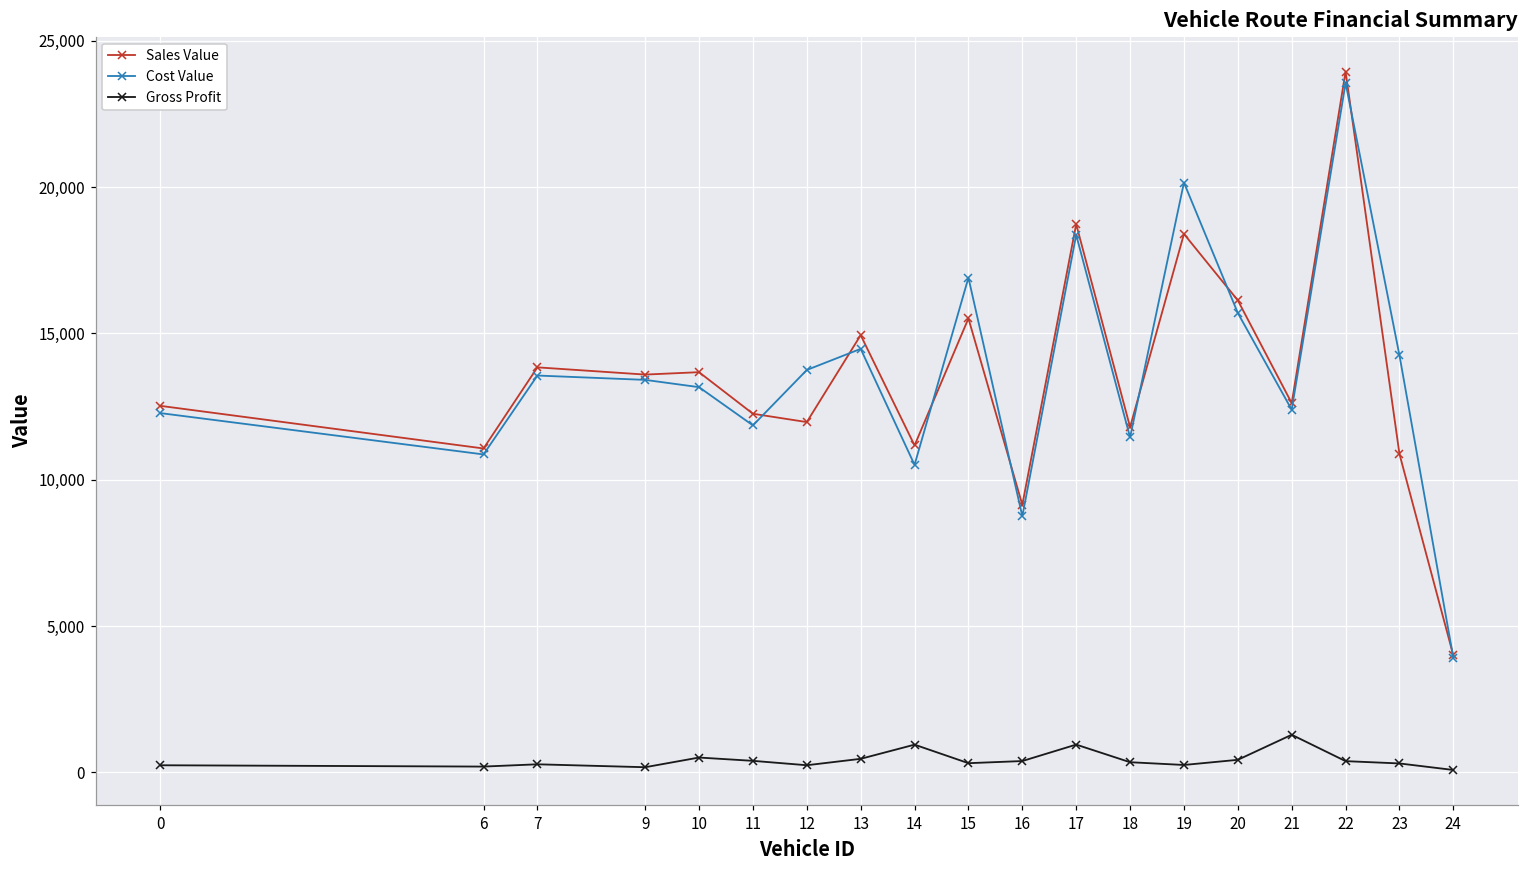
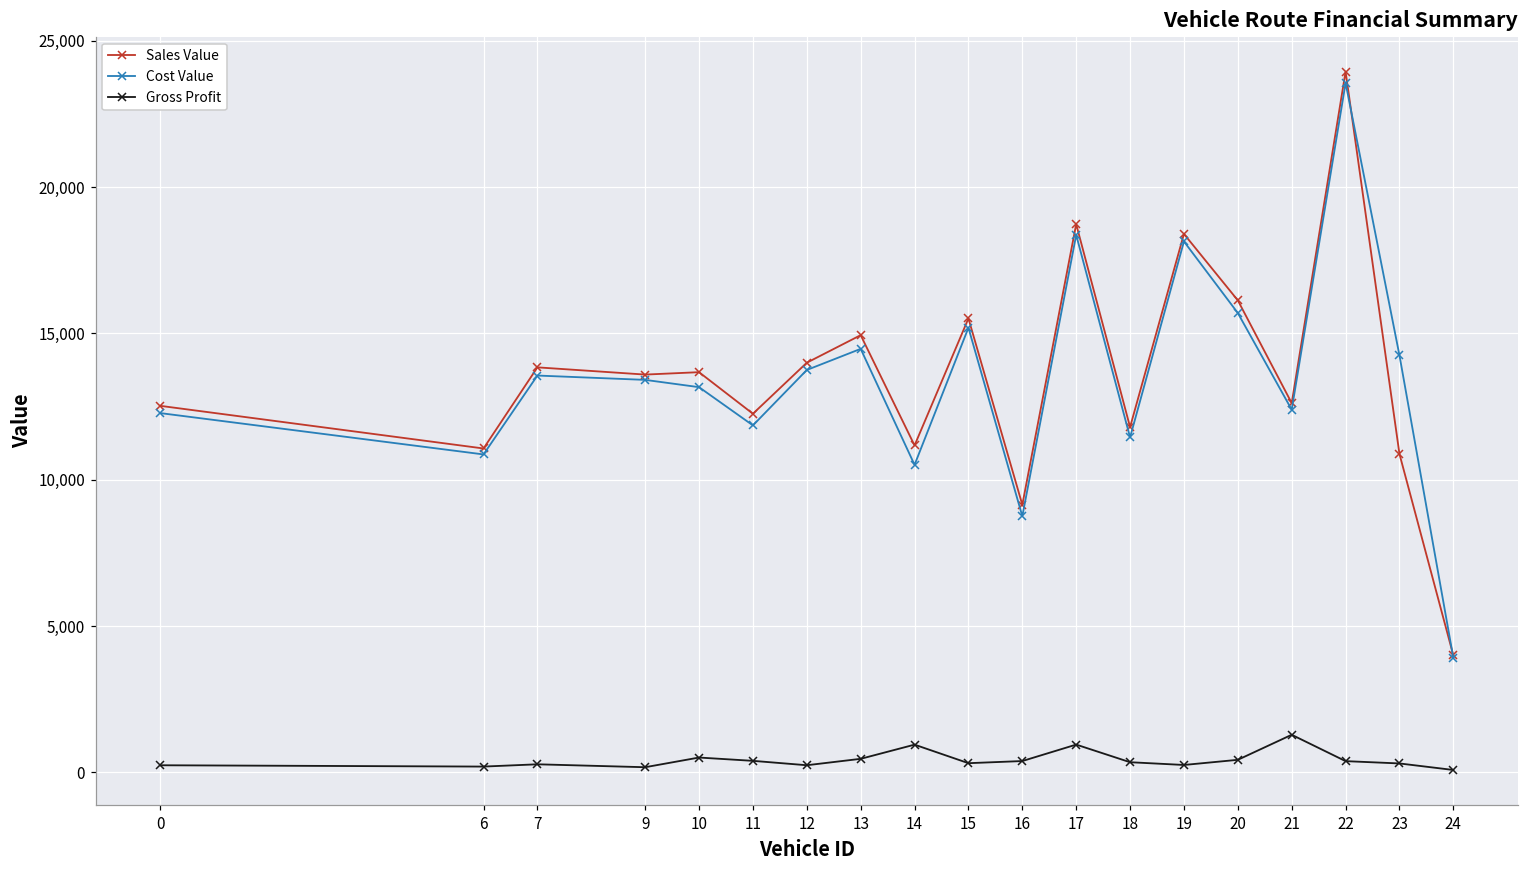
Sales Value, 12: 12,000 -> 14,000
Cost Value, 15: 16,900 -> 15,200
Cost Value, 19: 20,200 -> 18,100
